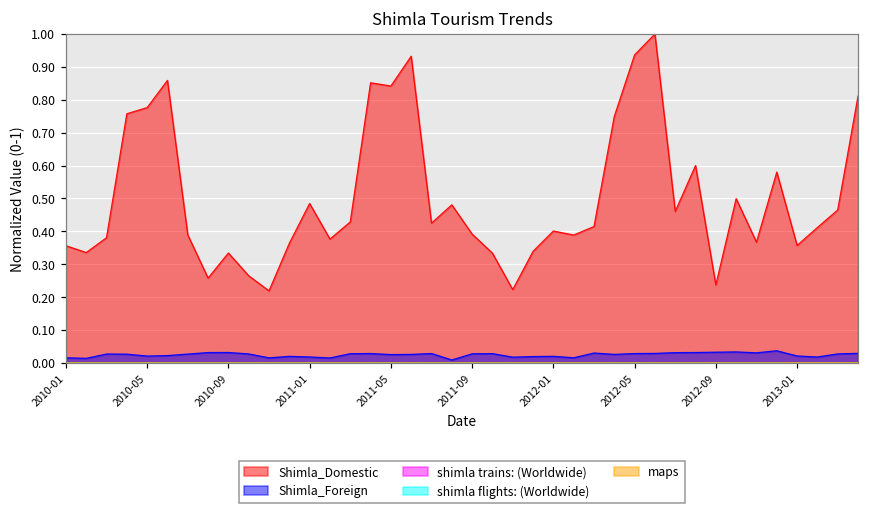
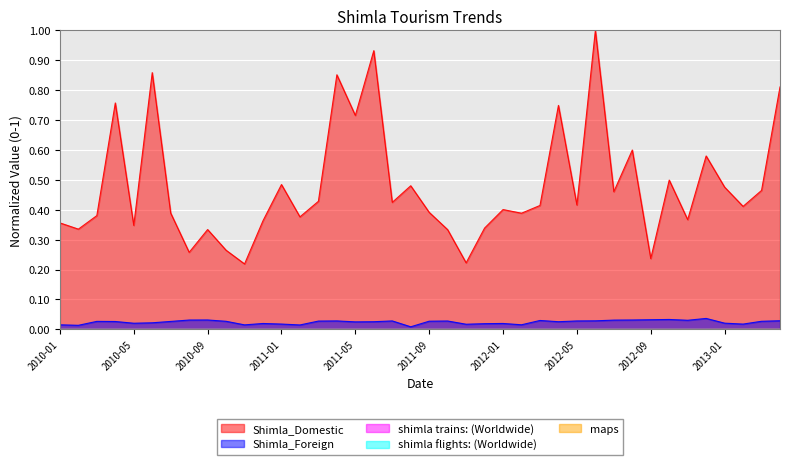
Shimla_Domestic, 2010-05: 0.78 -> 0.35
Shimla_Domestic, 2011-05: 0.84 -> 0.72
Shimla_Domestic, 2012-05: 0.94 -> 0.42
Shimla_Domestic, 2013-01: 0.36 -> 0.48
